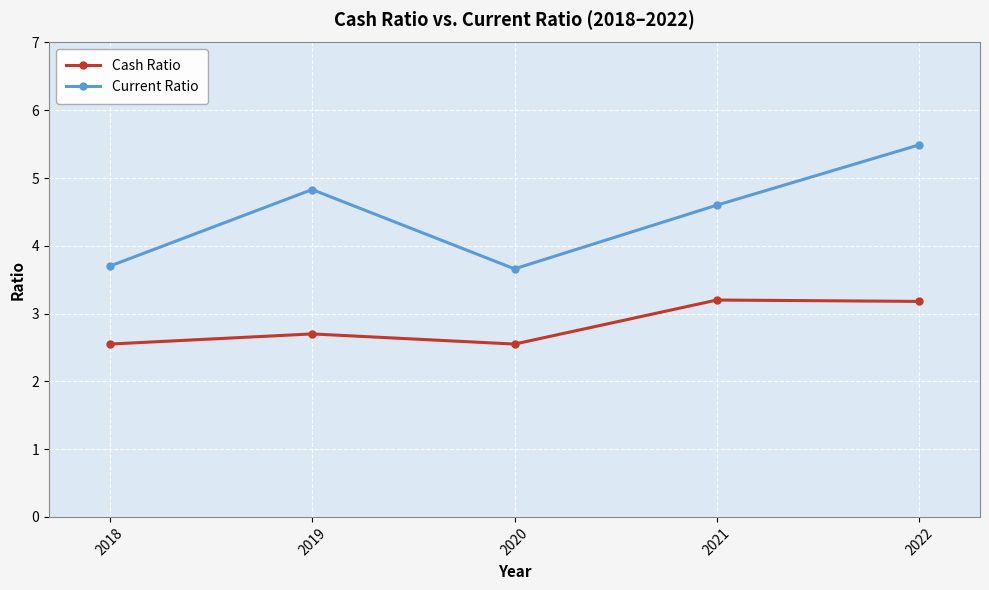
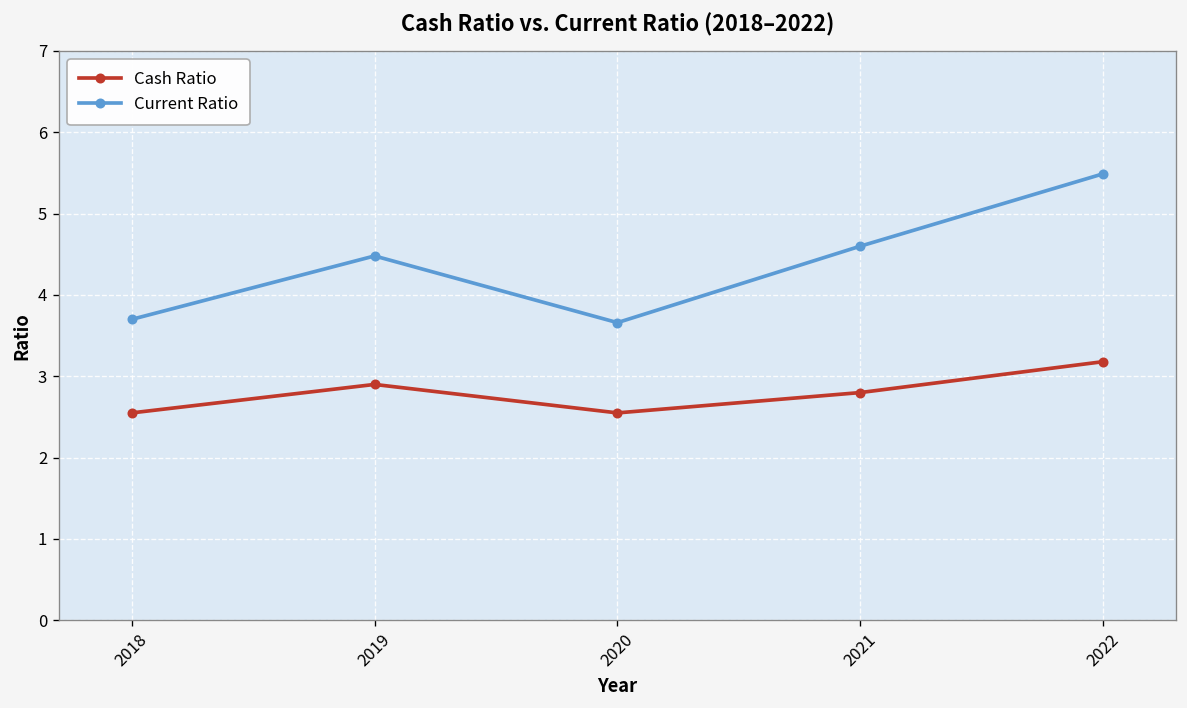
Cash Ratio, 2019: 2.7 -> 2.9
Current Ratio, 2019: 4.8 -> 4.5
Cash Ratio, 2021: 3.2 -> 2.8
